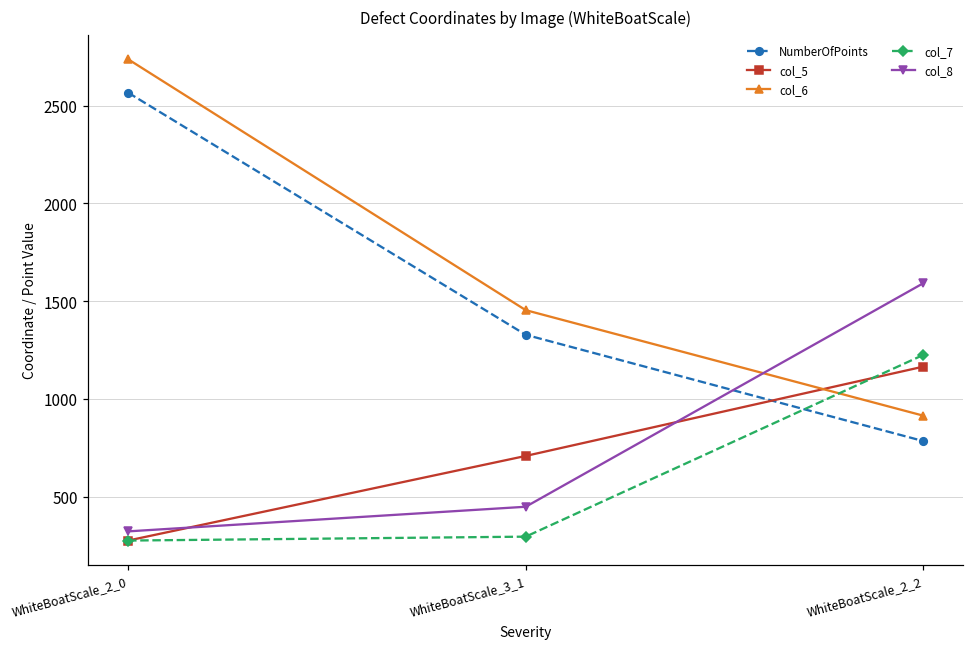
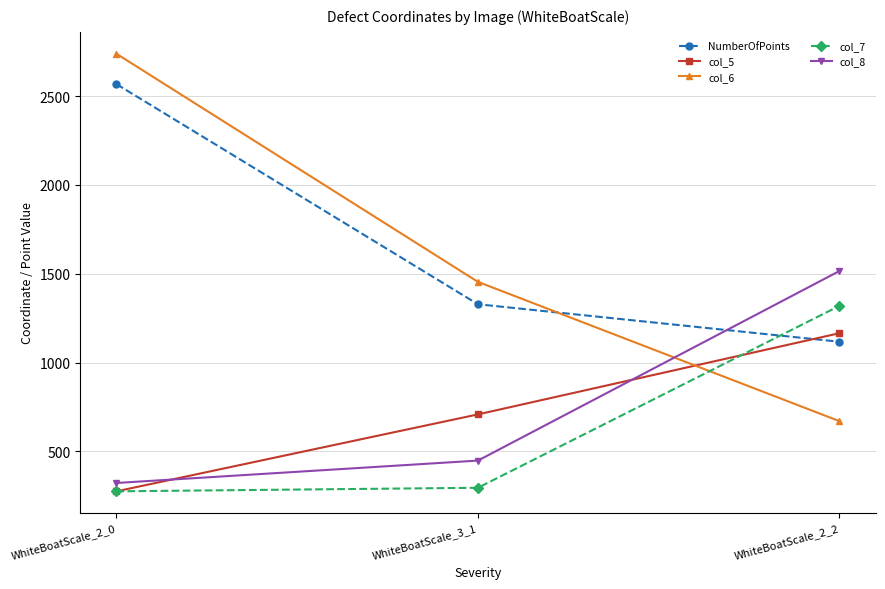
NumberOfPoints, WhiteBoatScale_2_2: 780 -> 1120
col_6, WhiteBoatScale_2_2: 910 -> 670
col_7, WhiteBoatScale_2_2: 1230 -> 1320
col_8, WhiteBoatScale_2_2: 1590 -> 1520
